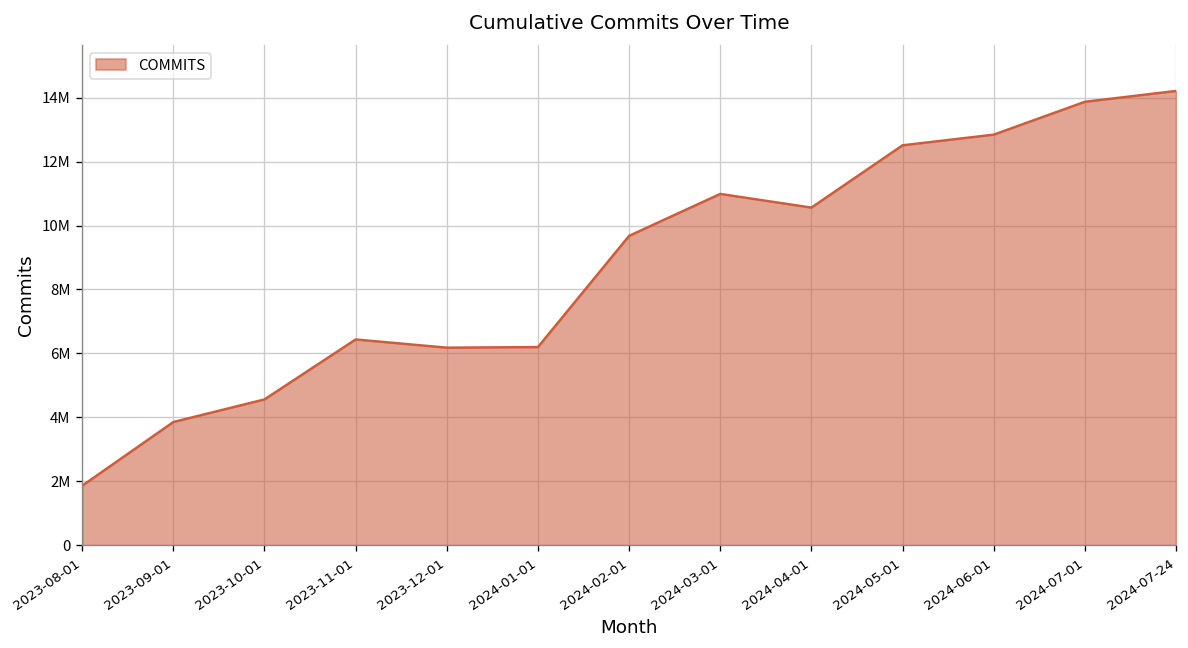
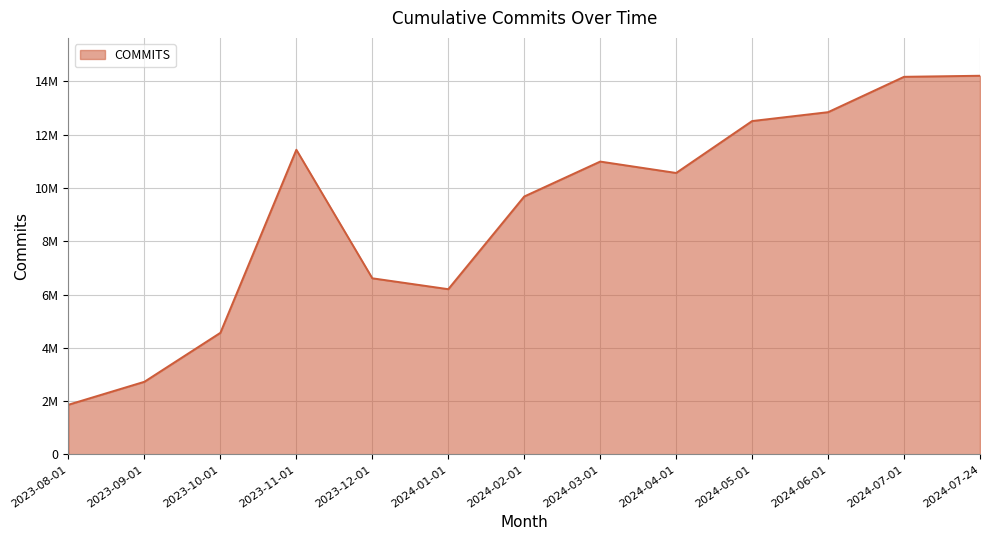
2023-09-01: 3900000 -> 2700000
2023-11-01: 6400000 -> 11400000
2023-12-01: 6200000 -> 6600000
2024-07-01: 13900000 -> 14200000
